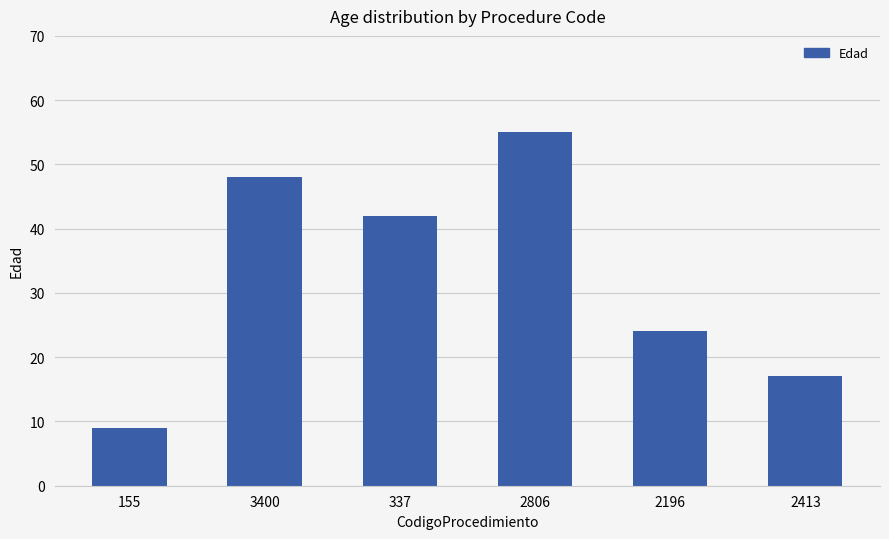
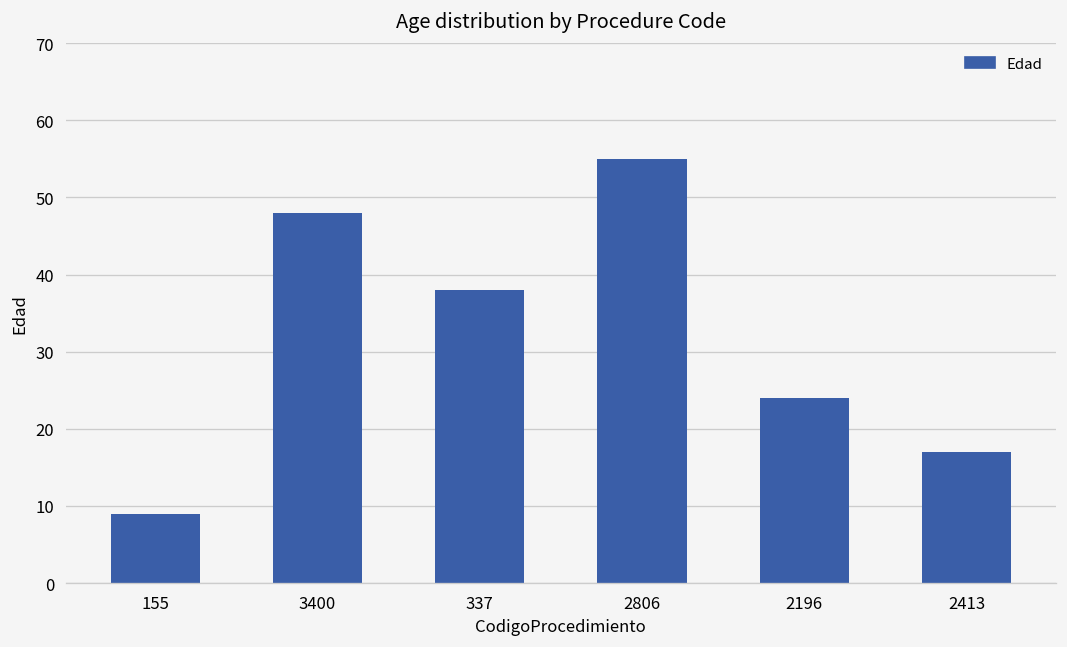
337: 42 -> 38
